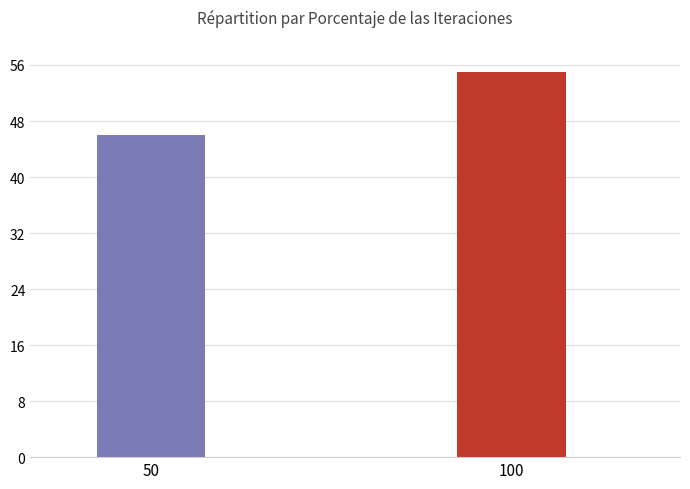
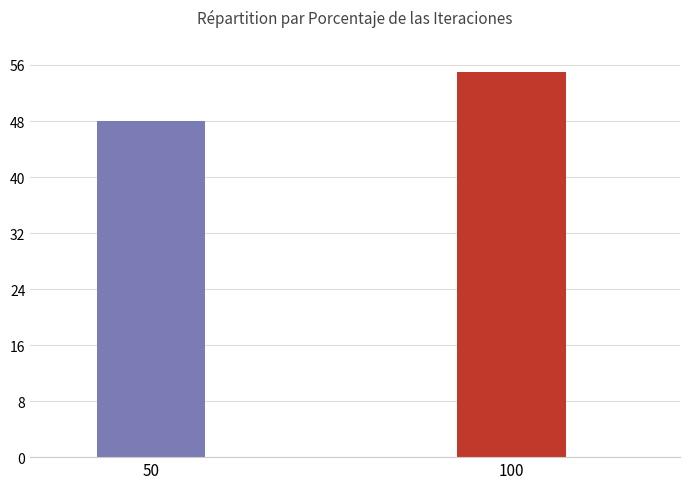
50: 46 -> 48
